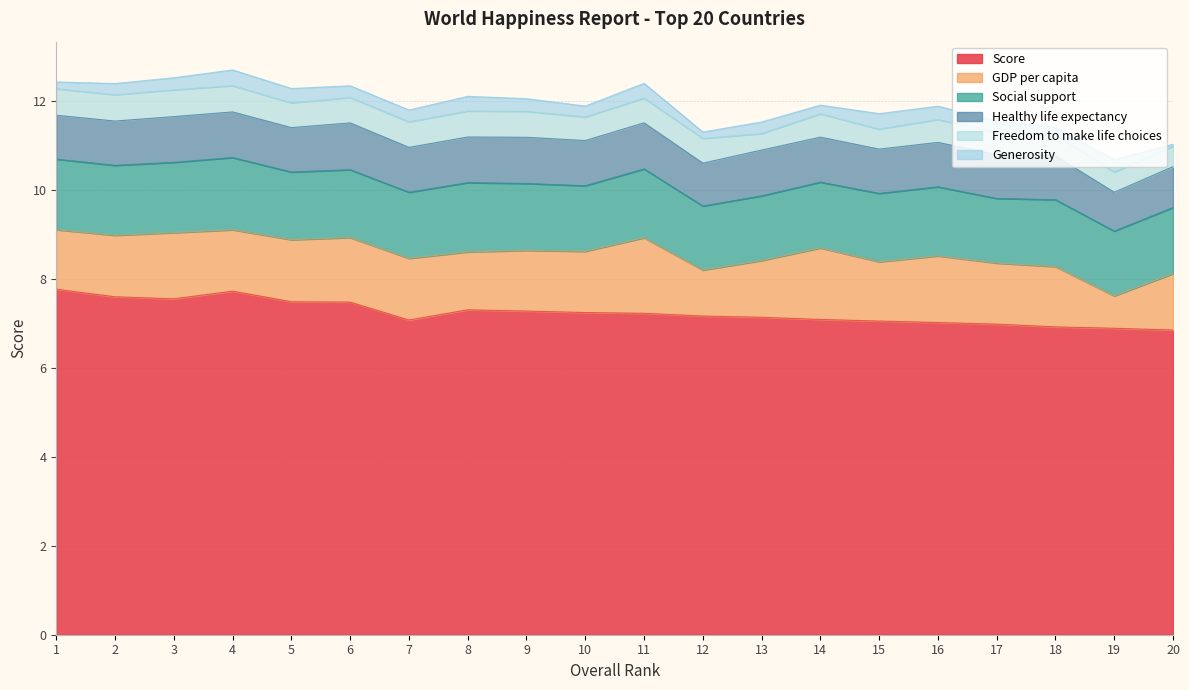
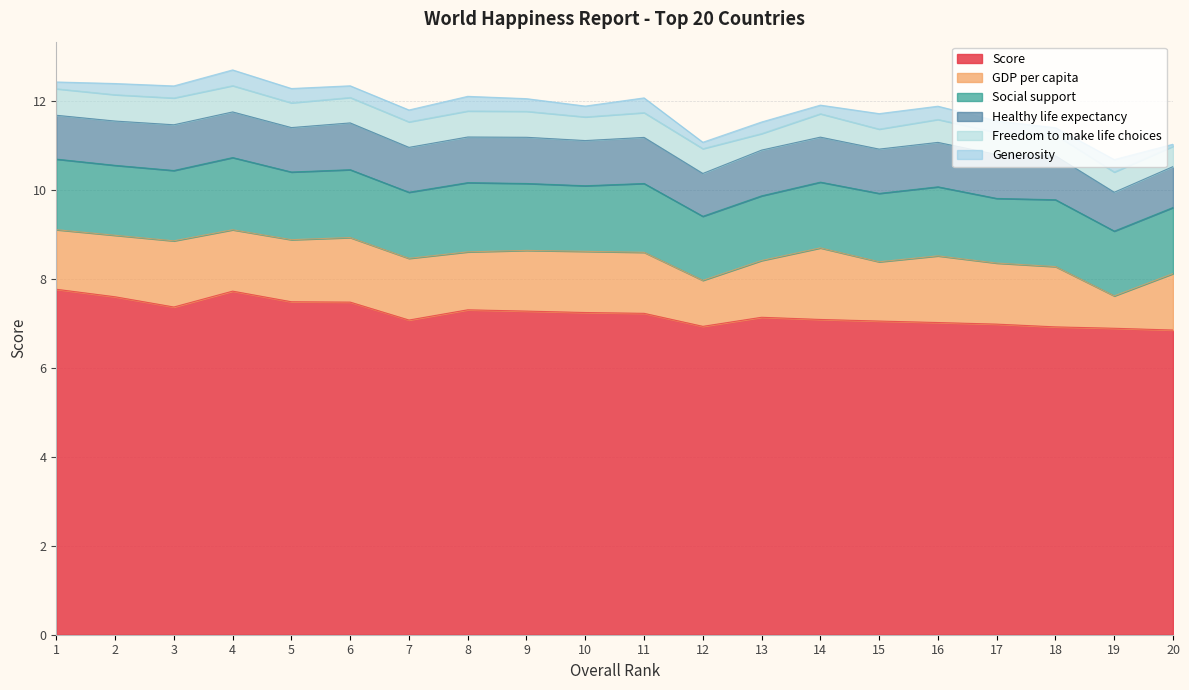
Score, 3: 7.6 -> 7.4
GDP per capita, 11: 1.7 -> 1.4
Score, 12: 7.2 -> 6.9
